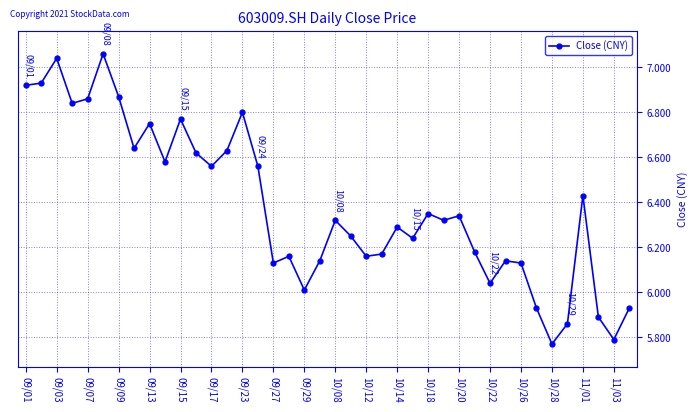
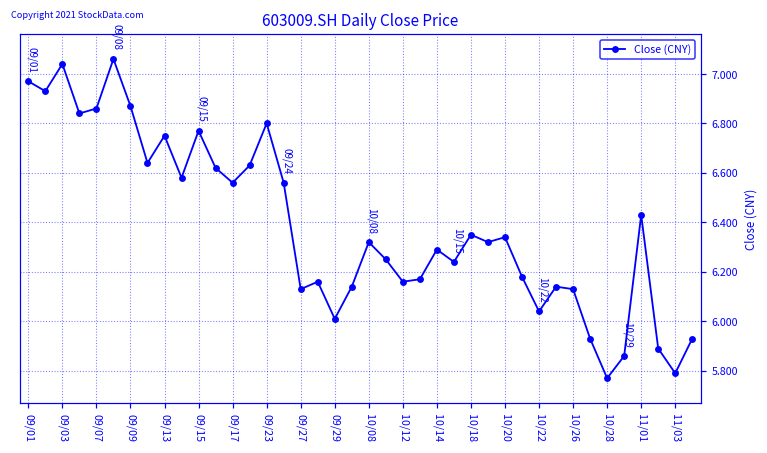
09/01: 6.92 -> 6.97
